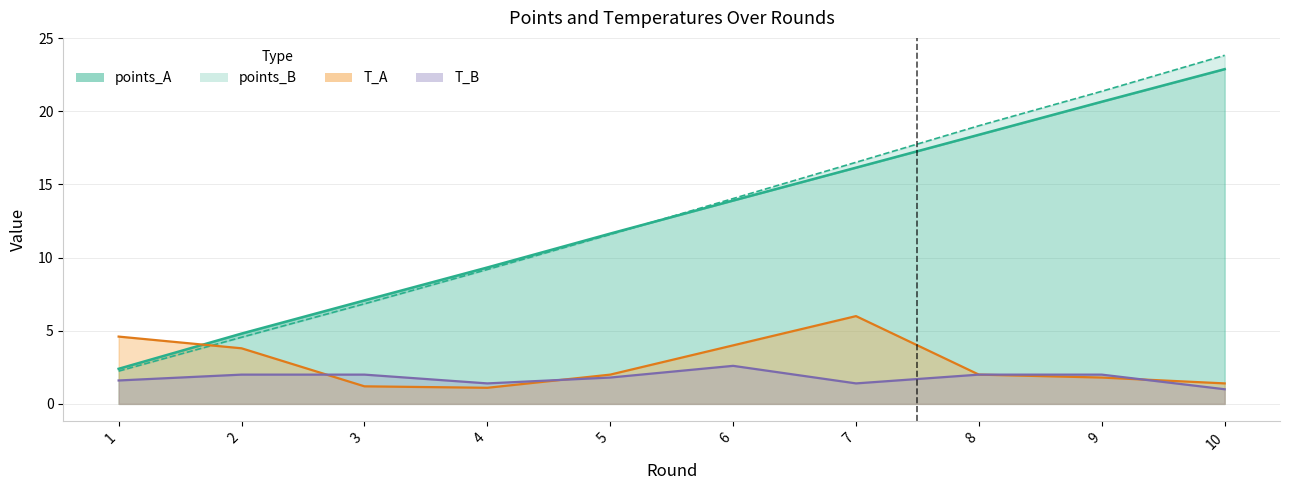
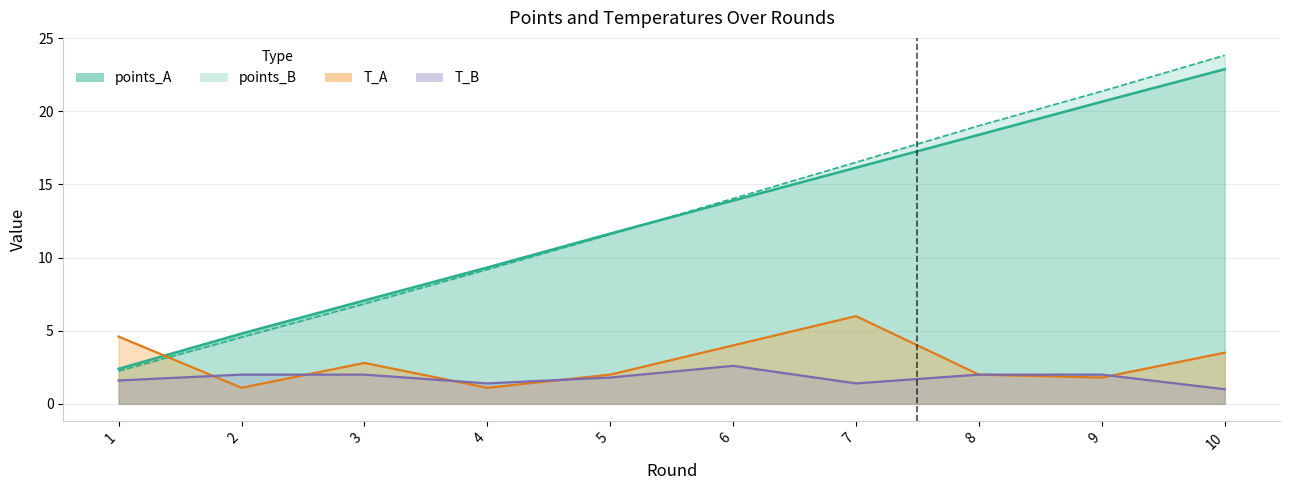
T_A, 2: 3.8 -> 1.1
T_A, 3: 1.2 -> 2.8
T_A, 10: 1.4 -> 3.5
